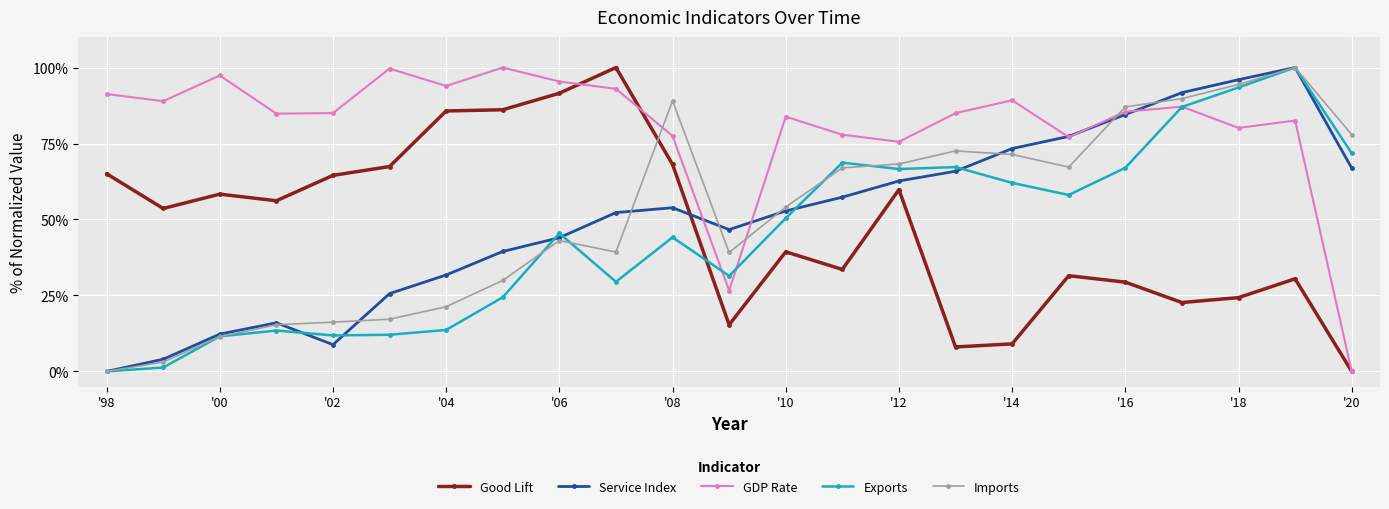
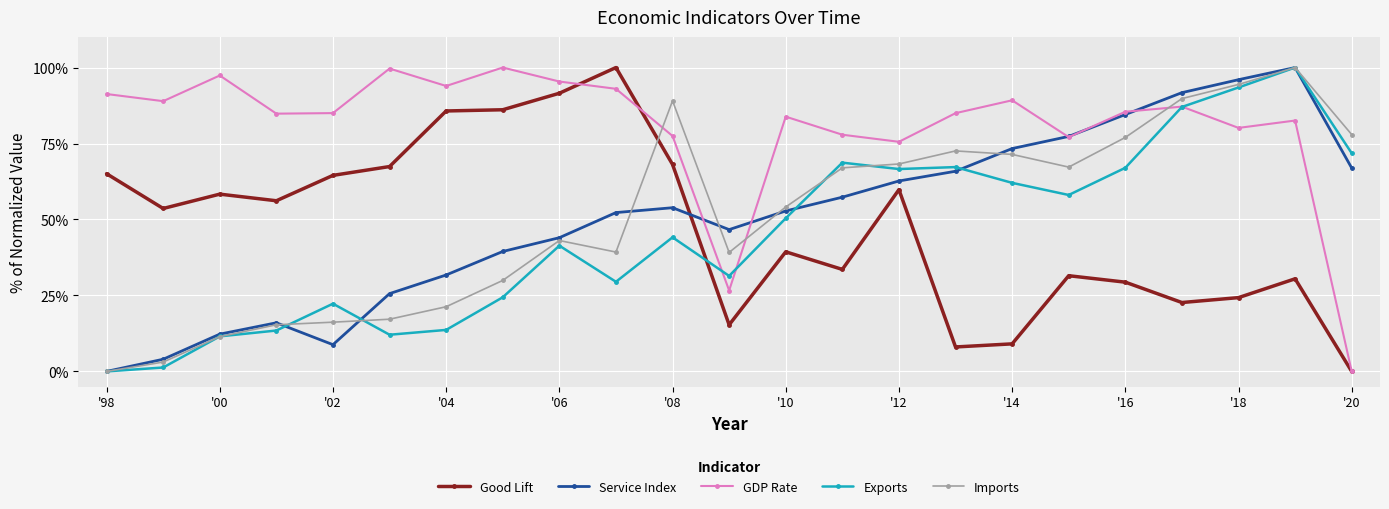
Exports, '02: 12% -> 22%
Exports, '06: 45% -> 41%
Imports, '16: 87% -> 77%
